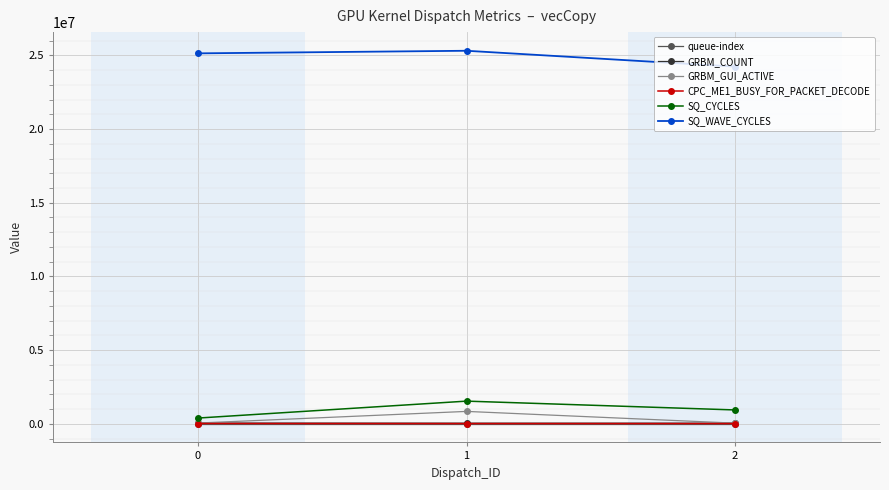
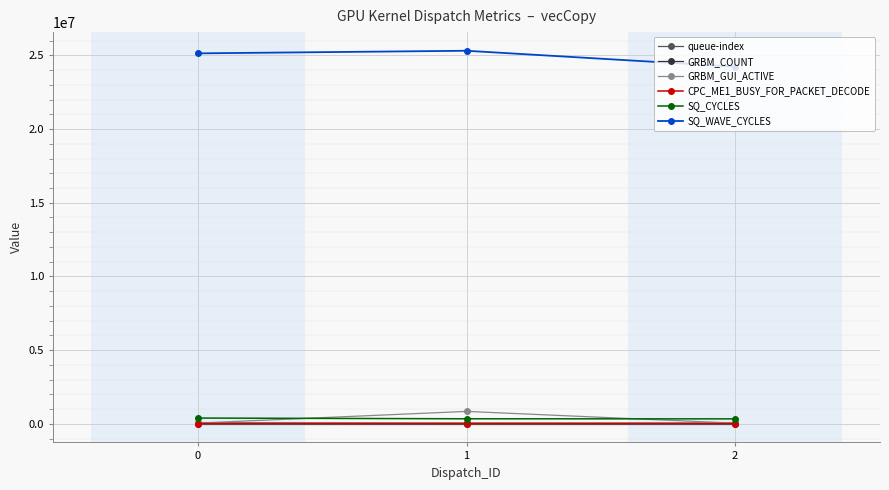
SQ_CYCLES, 1: 1500000 -> 300000
SQ_CYCLES, 2: 900000 -> 300000
